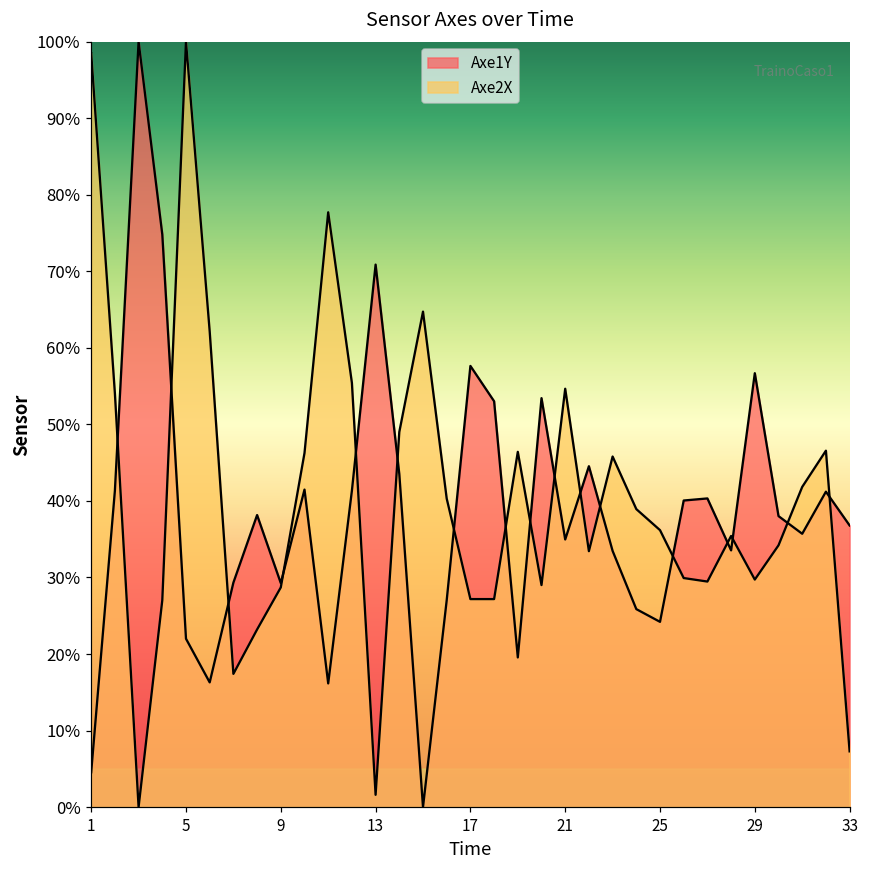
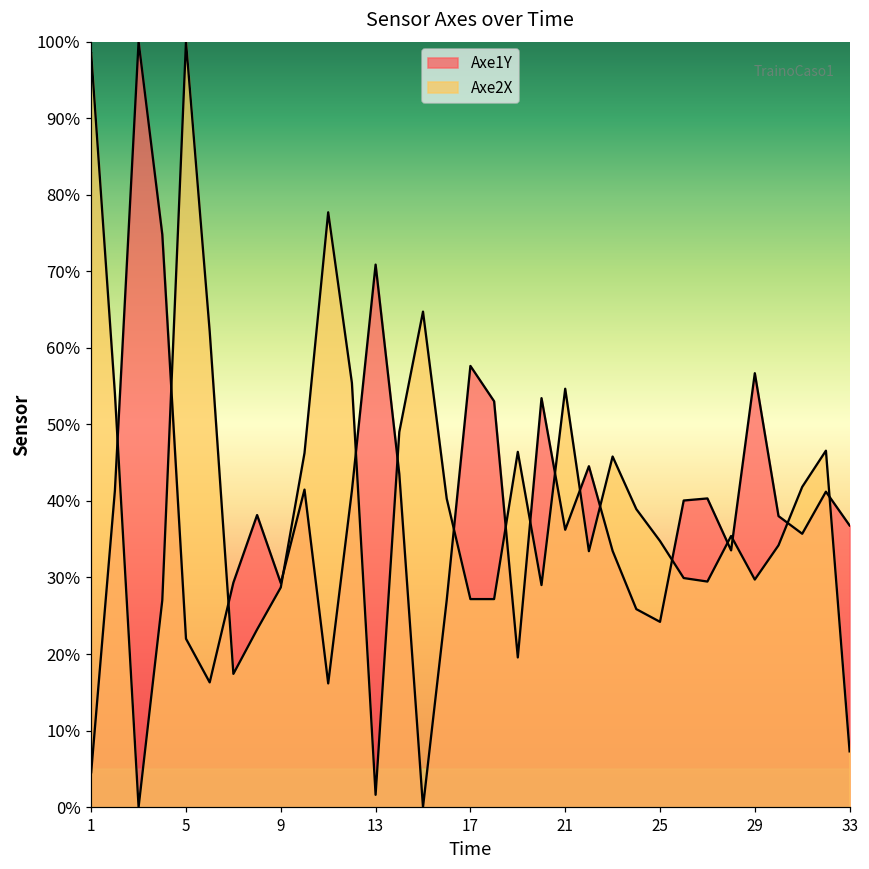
Axe1Y, 21: 35% -> 36%
Axe2X, 25: 36% -> 35%
